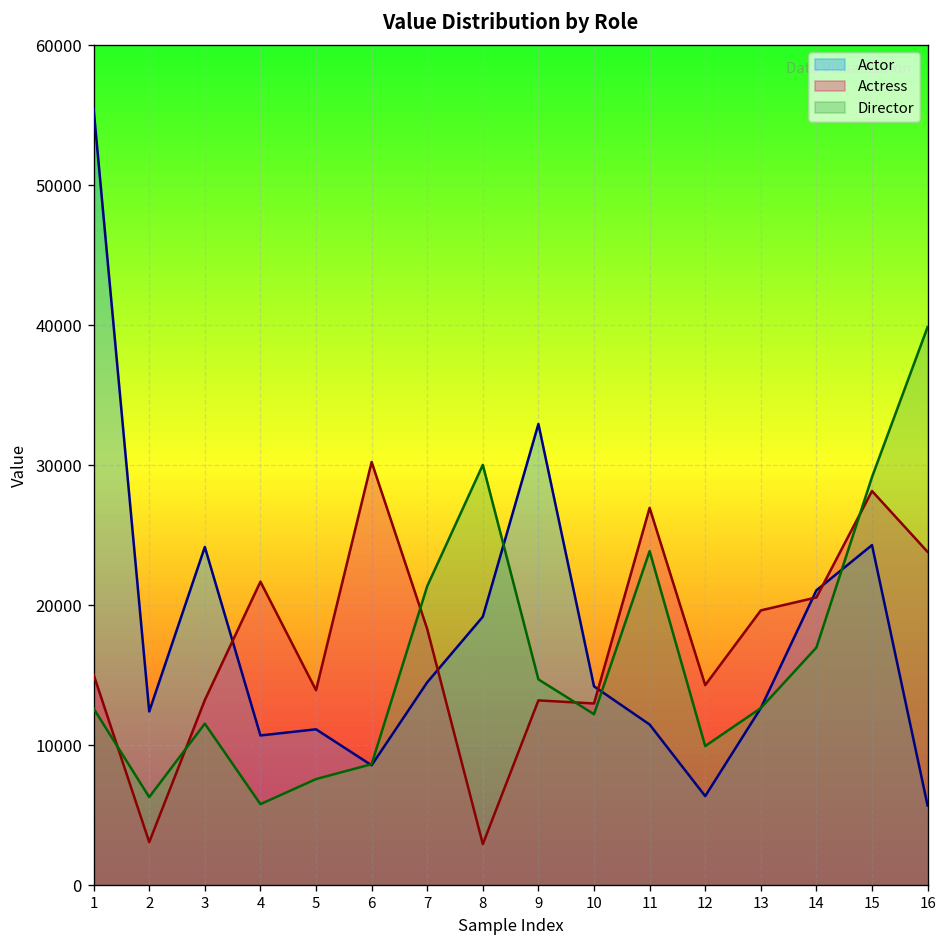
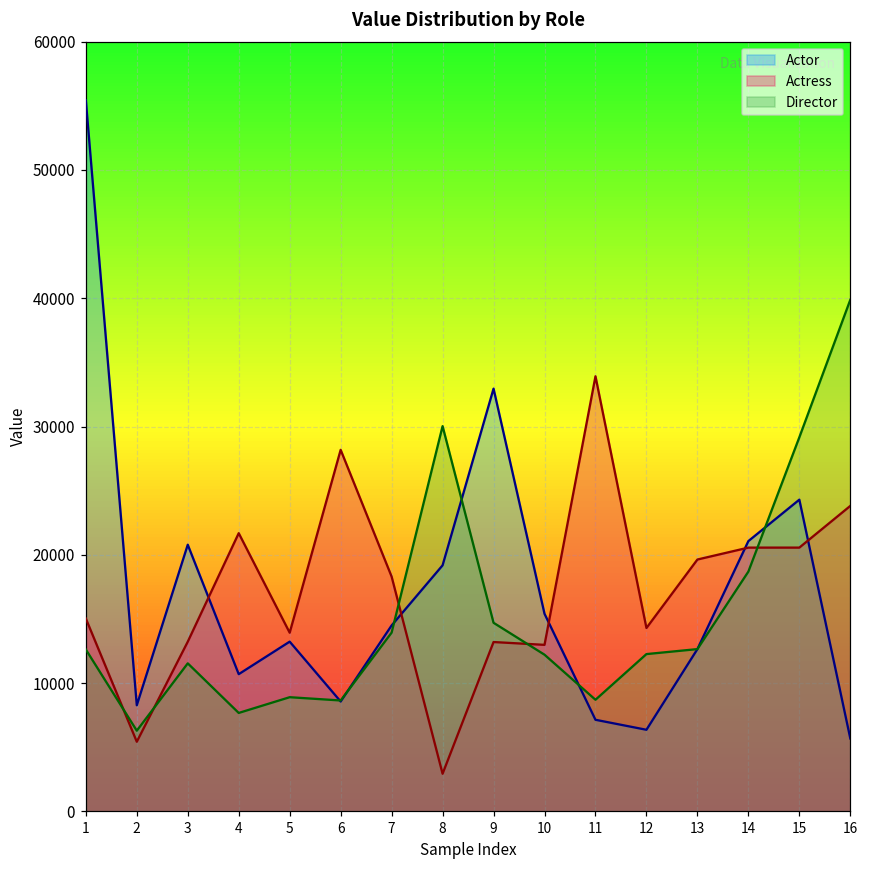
Actor, 2: 12400 -> 8300
Actress, 2: 3100 -> 5400
Actor, 3: 24200 -> 20800
Director, 4: 5800 -> 7700
Actor, 5: 11100 -> 13200
Director, 5: 7600 -> 8900
Actress, 6: 30200 -> 28200
Director, 7: 21400 -> 13900
Actor, 10: 14200 -> 15400
Actor, 11: 11500 -> 7100
Actress, 11: 27000 -> 33900
Director, 11: 23900 -> 8700
Director, 12: 9900 -> 12300
Director, 14: 17000 -> 18700
Actress, 15: 28200 -> 20600
